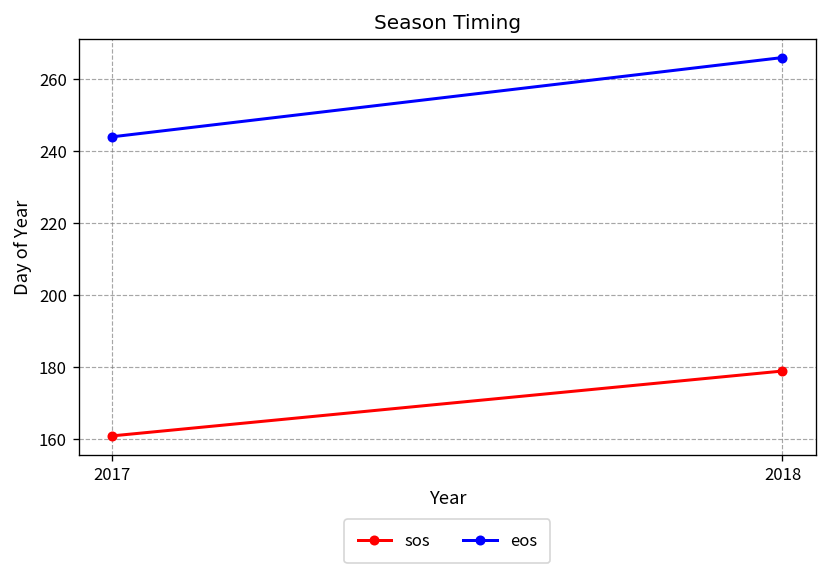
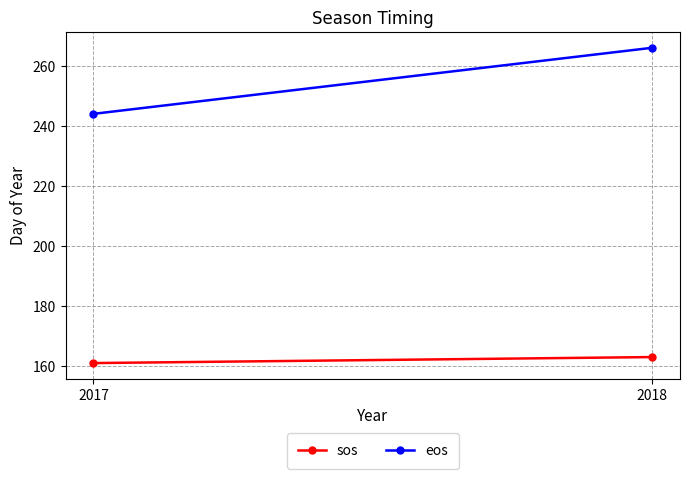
sos, 2018: 179 -> 163
